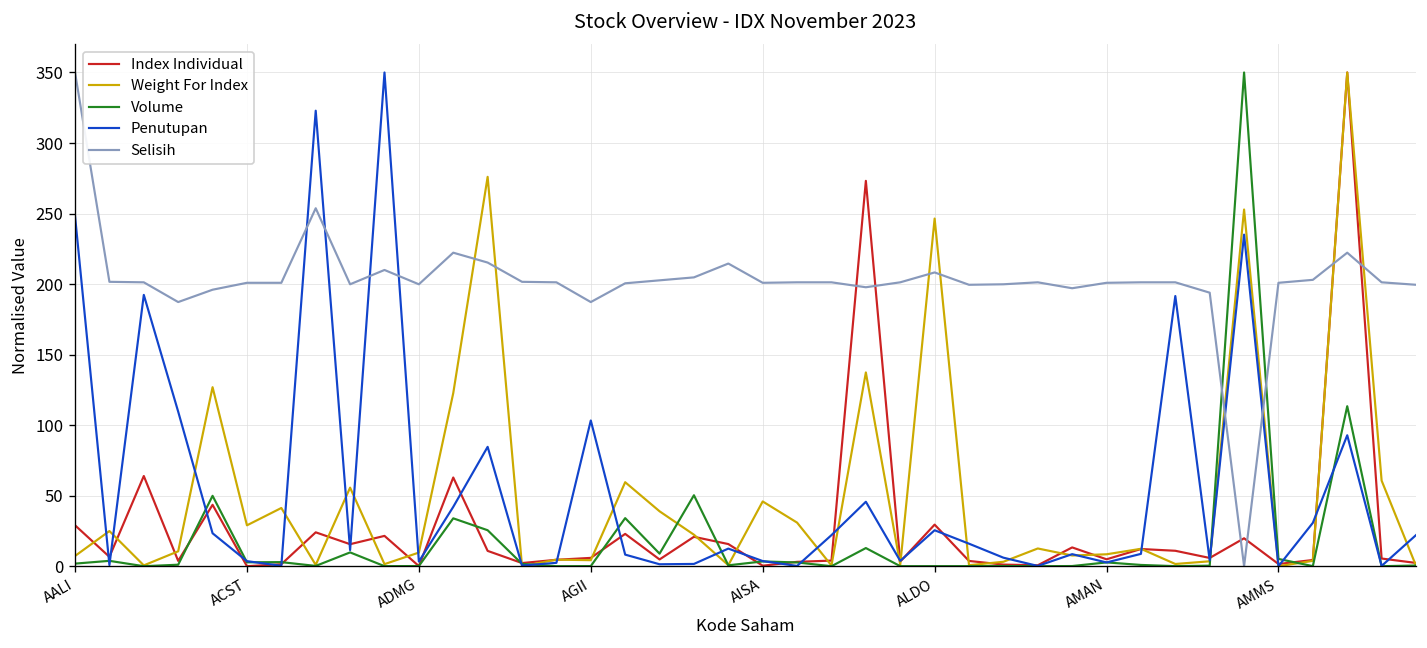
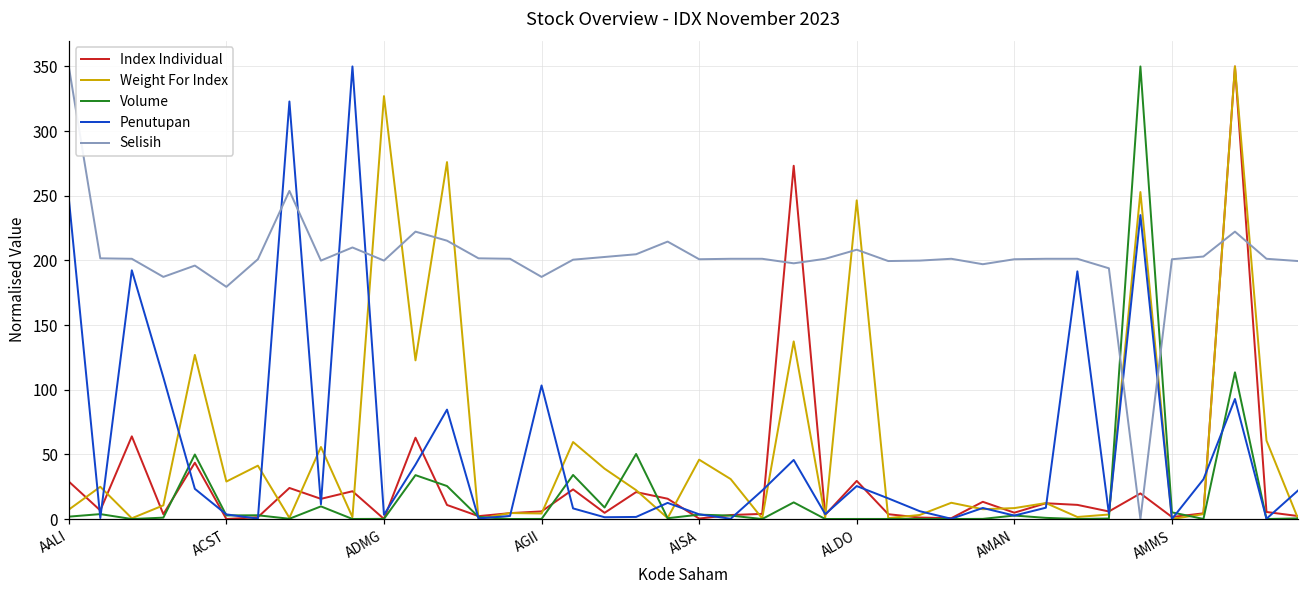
Selisih, ACST: 201 -> 180
Weight For Index, ADMG: 10 -> 327
